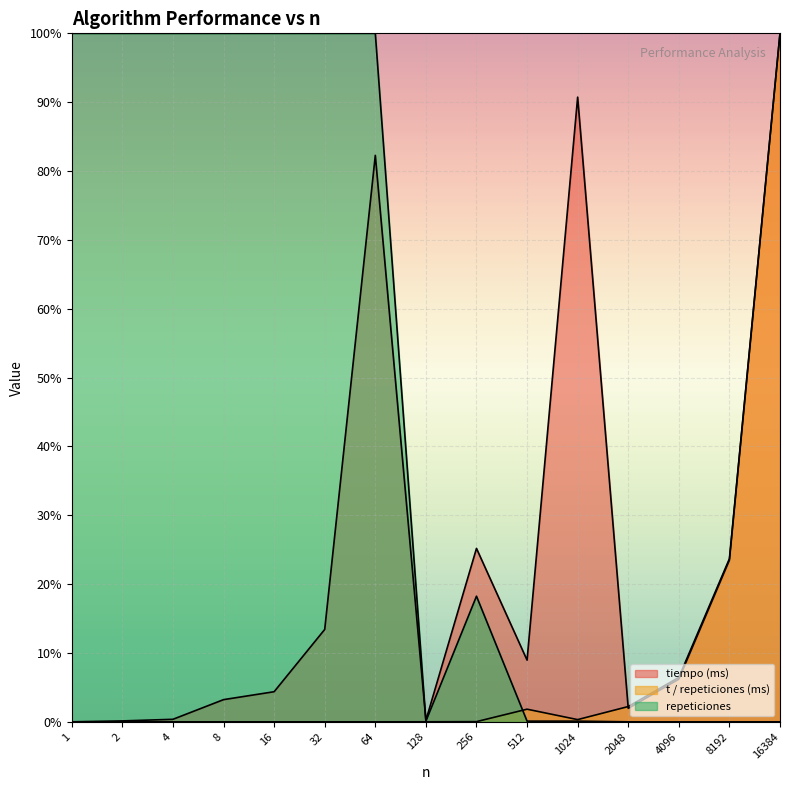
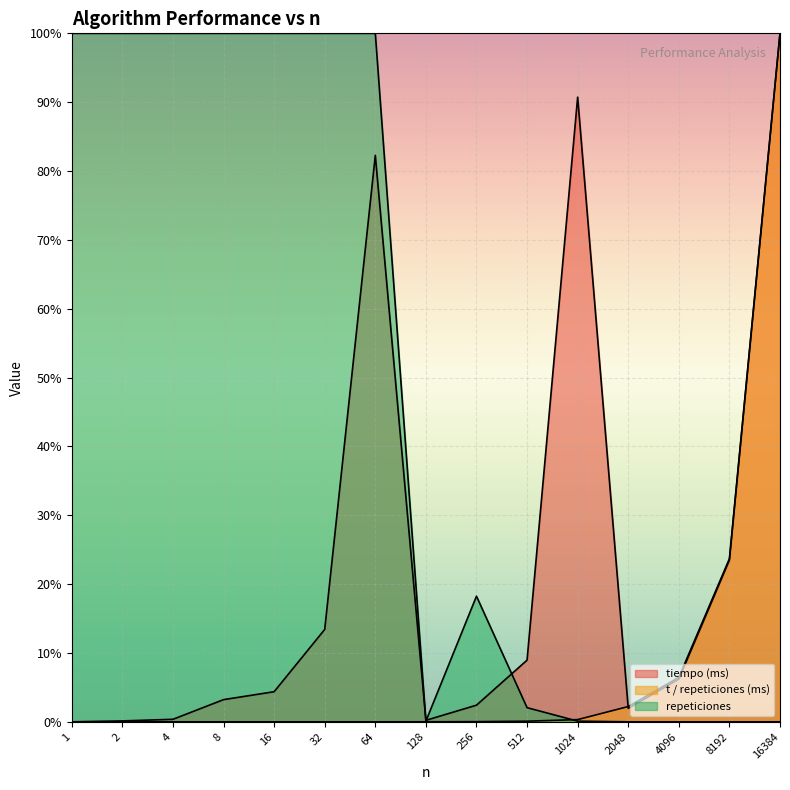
tiempo (ms), 256: 25% -> 2%
t / repeticiones (ms), 512: 2% -> 0%
repeticiones, 512: 0% -> 2%
